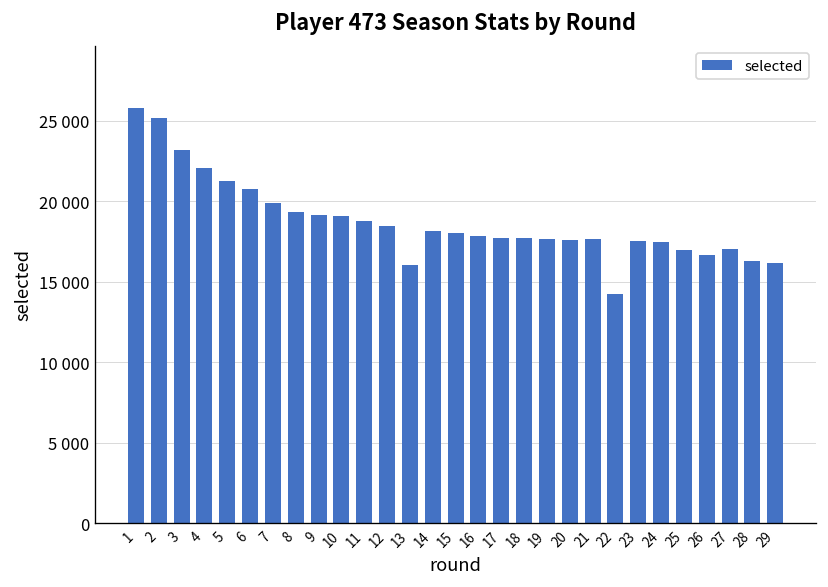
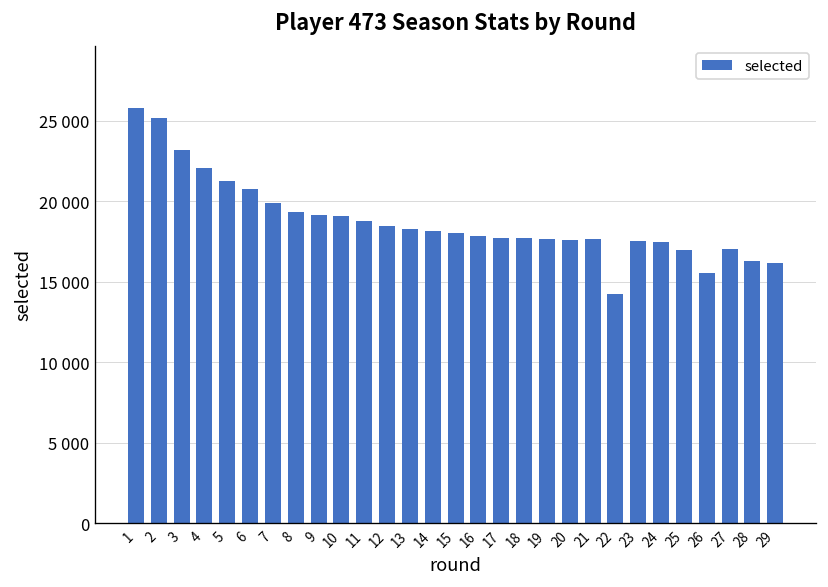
13: 16000 -> 18300
26: 16700 -> 15500
